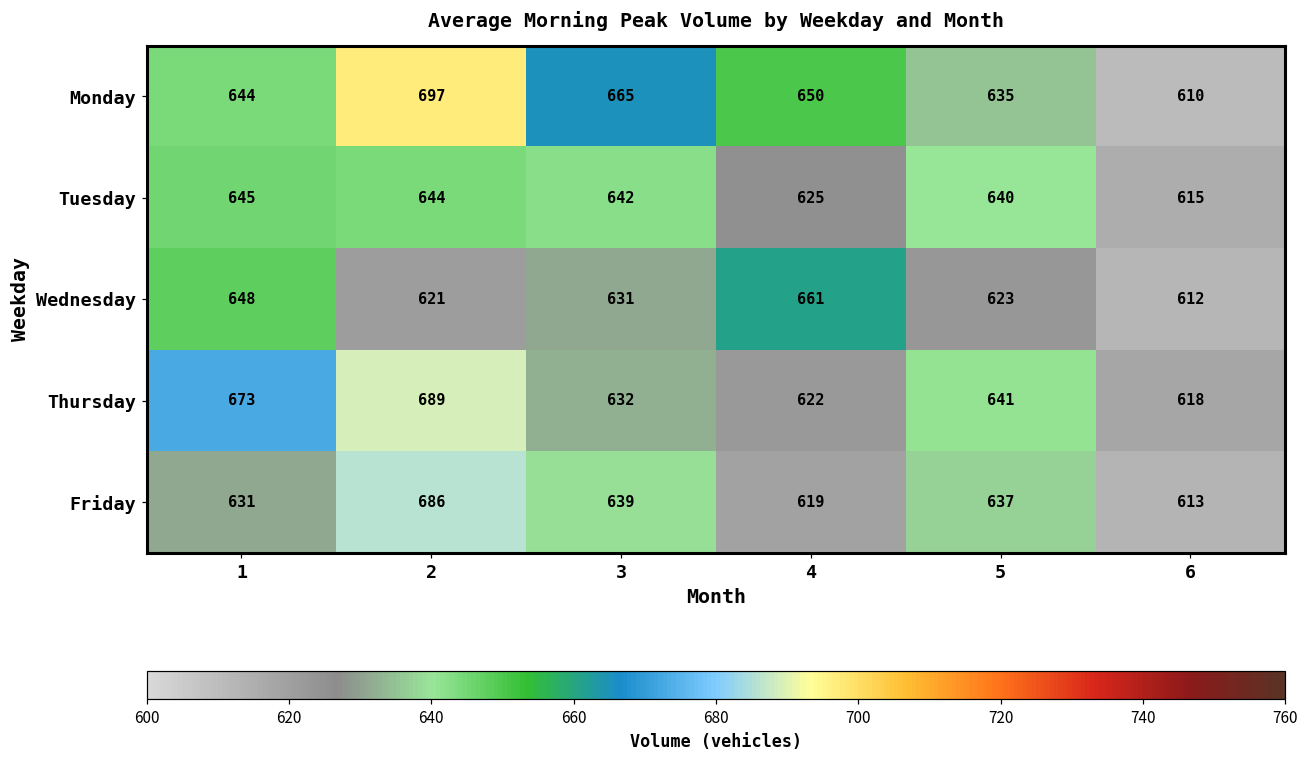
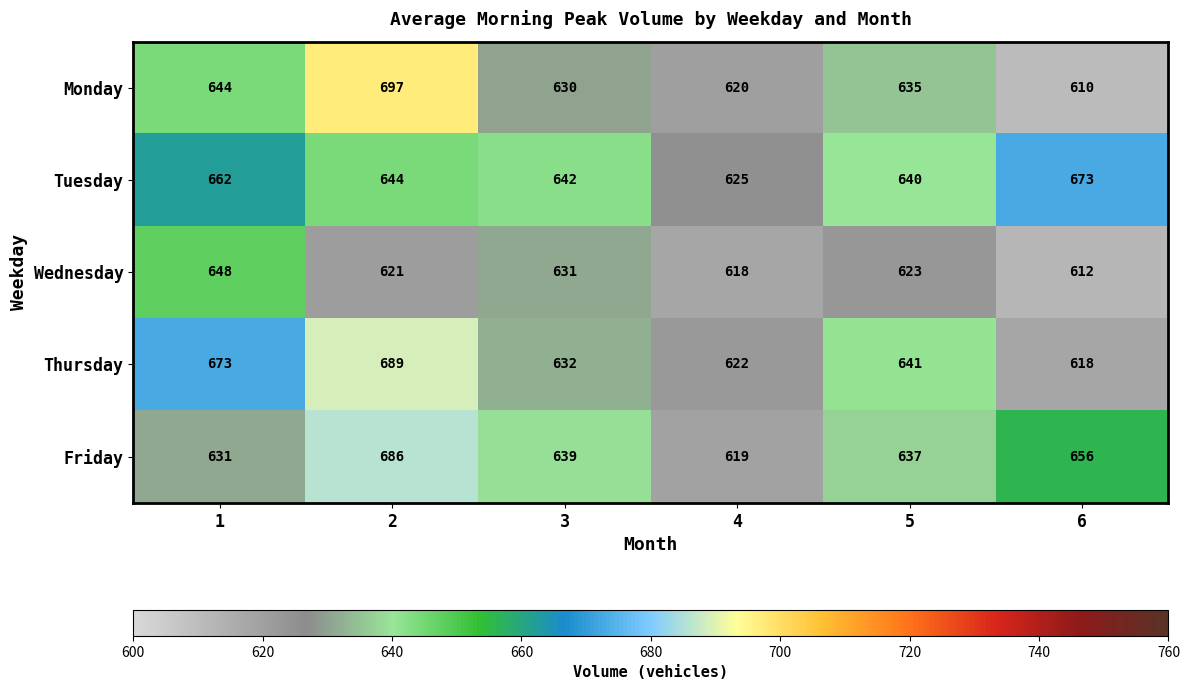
Monday, 3: 665 -> 630
Monday, 4: 650 -> 620
Tuesday, 1: 645 -> 662
Tuesday, 6: 615 -> 673
Wednesday, 4: 661 -> 618
Friday, 6: 613 -> 656
